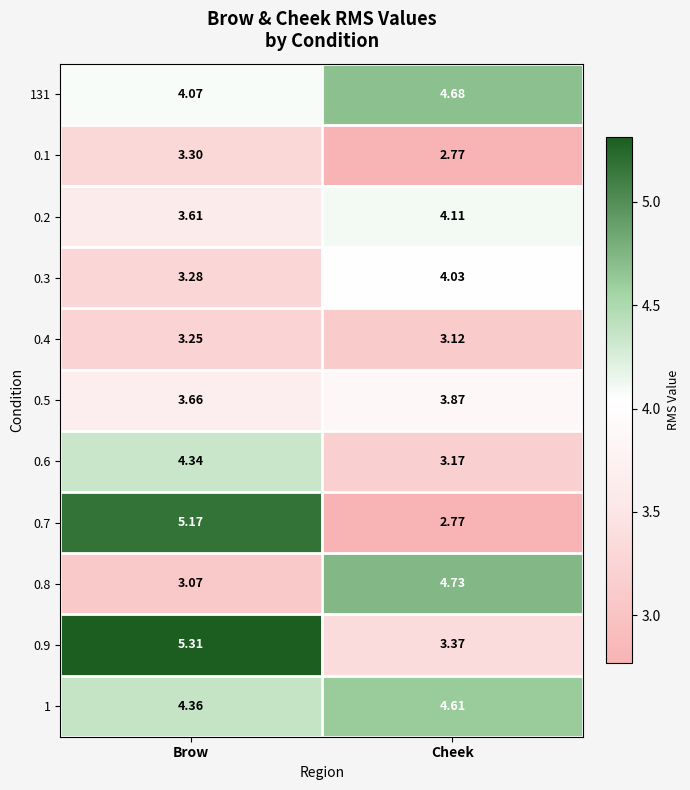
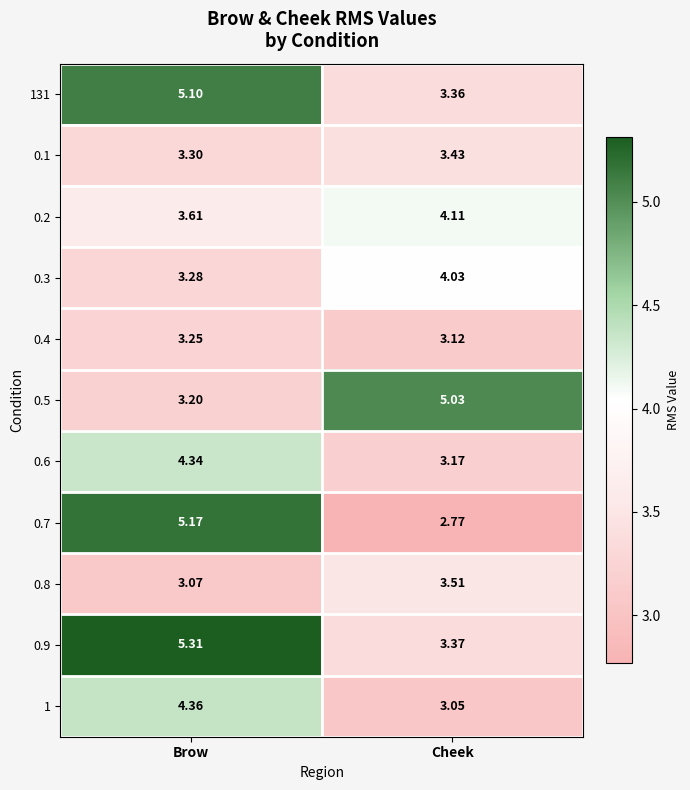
131, Brow: 4.07 -> 5.10
131, Cheek: 4.68 -> 3.36
0.1, Cheek: 2.77 -> 3.43
0.5, Brow: 3.66 -> 3.20
0.5, Cheek: 3.87 -> 5.03
0.8, Cheek: 4.73 -> 3.51
1, Cheek: 4.61 -> 3.05
